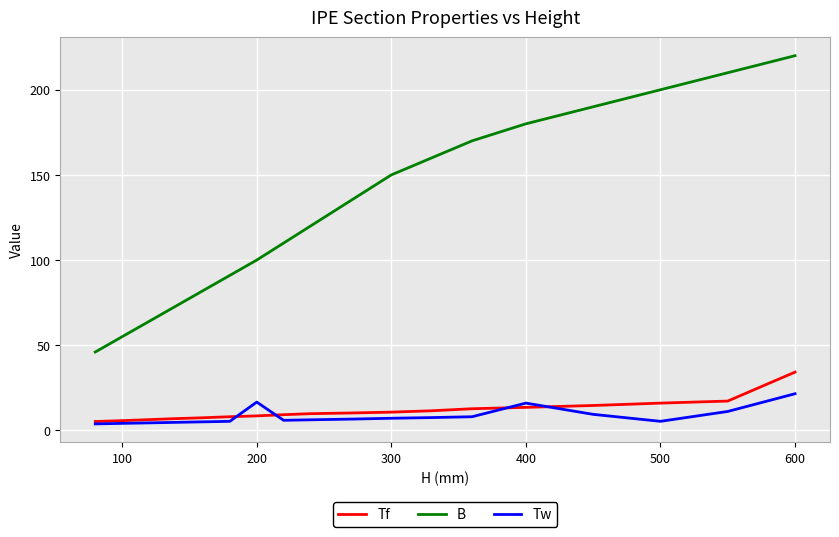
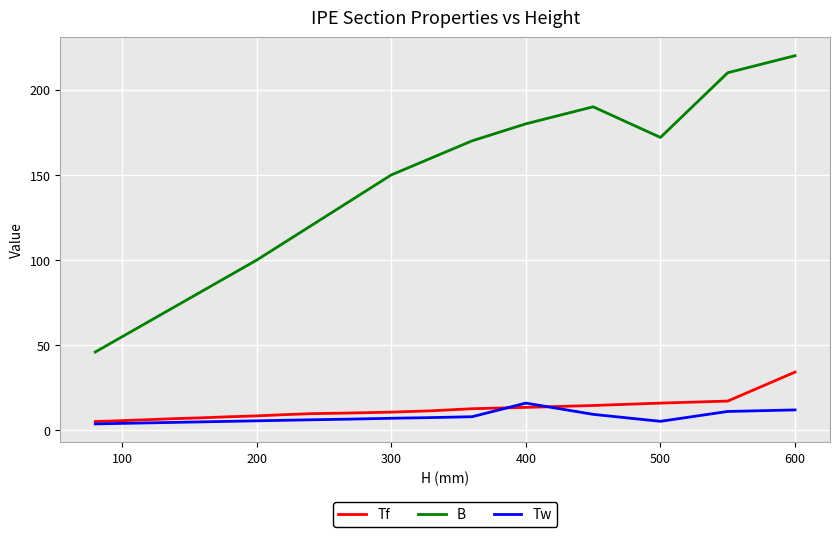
Tw, 200: 17 -> 6
B, 500: 200 -> 172
Tw, 600: 22 -> 12
